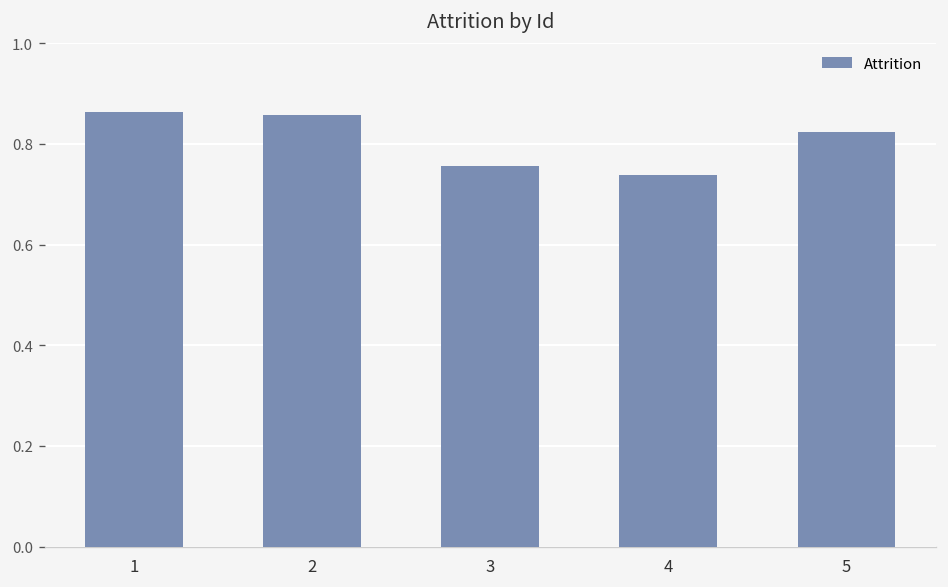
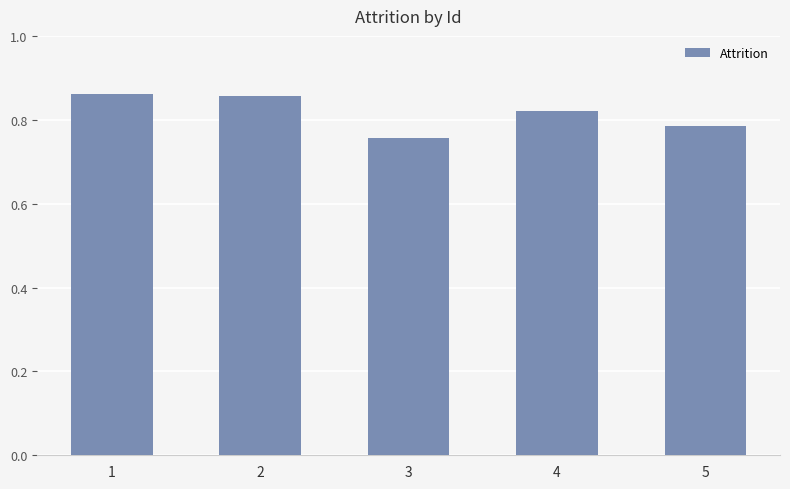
4: 0.74 -> 0.82
5: 0.82 -> 0.79
